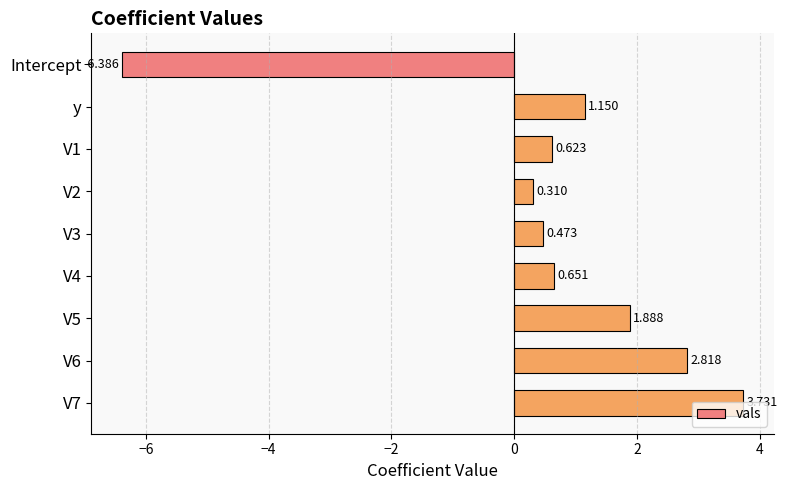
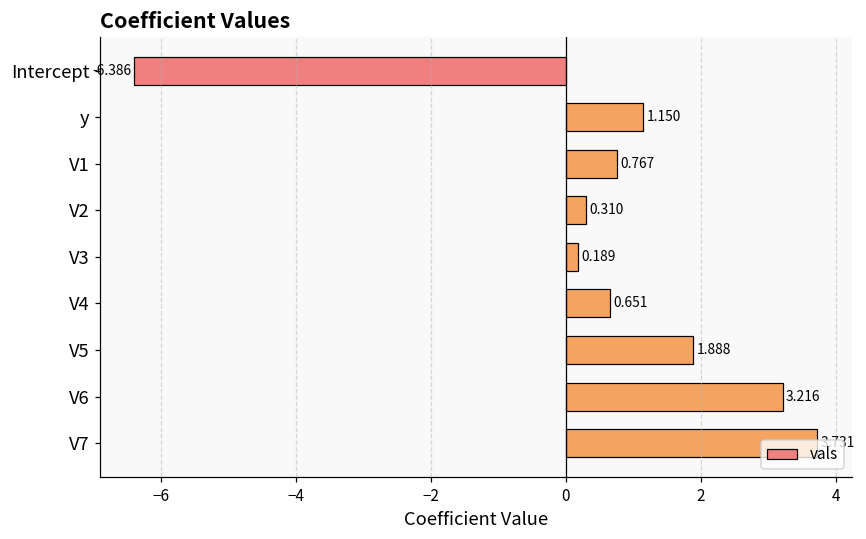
V1: 0.623 -> 0.767
V3: 0.473 -> 0.189
V6: 2.818 -> 3.216
